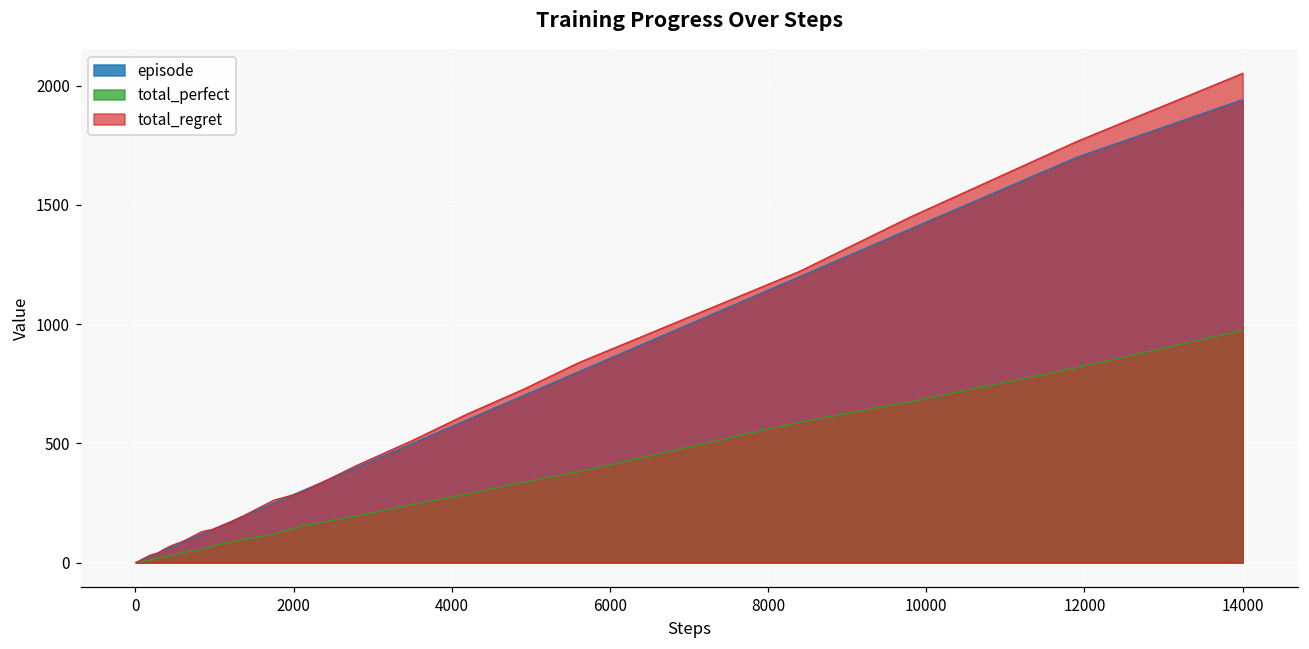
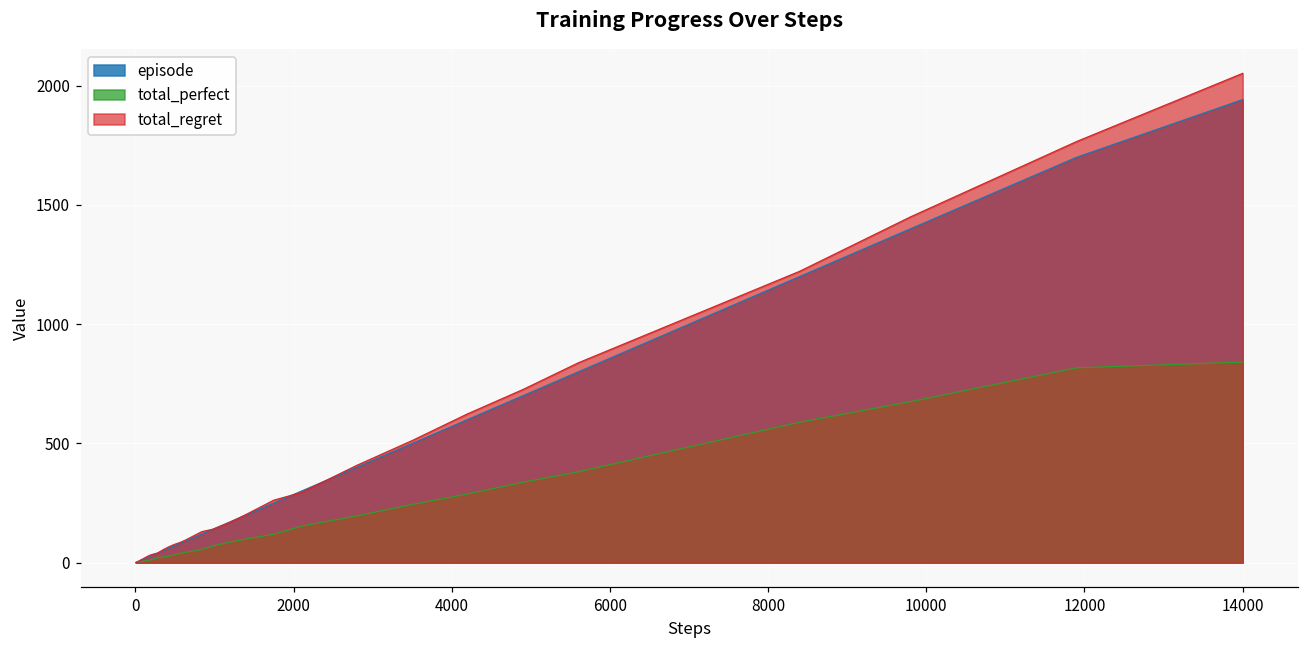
total_perfect, 14000: 970 -> 840
